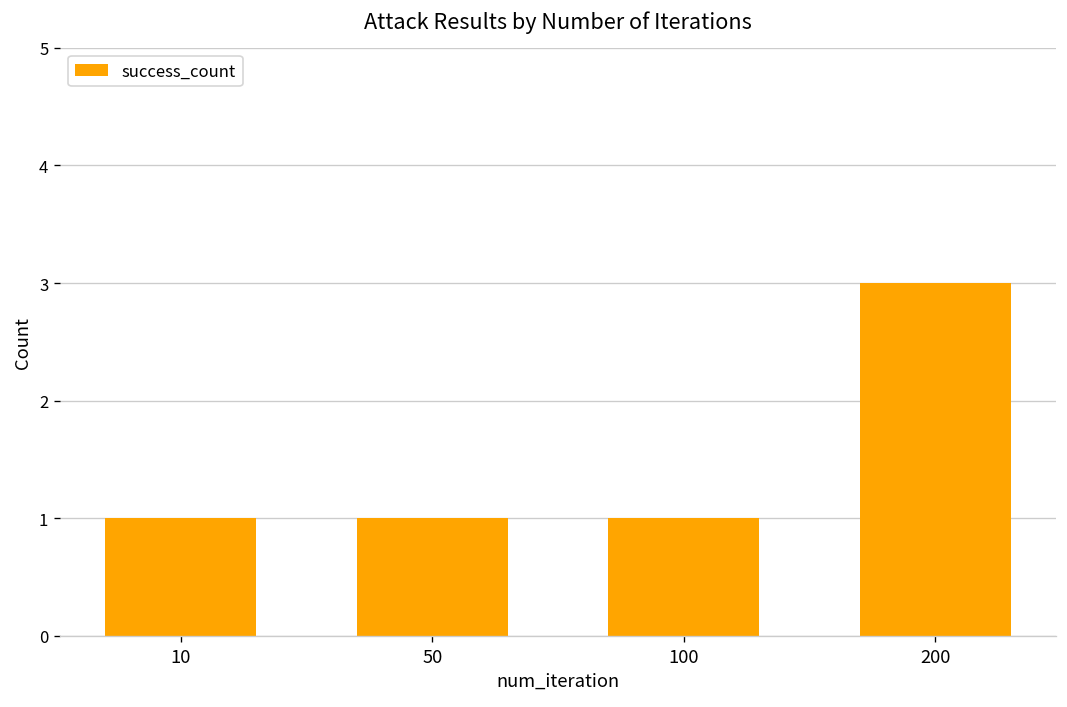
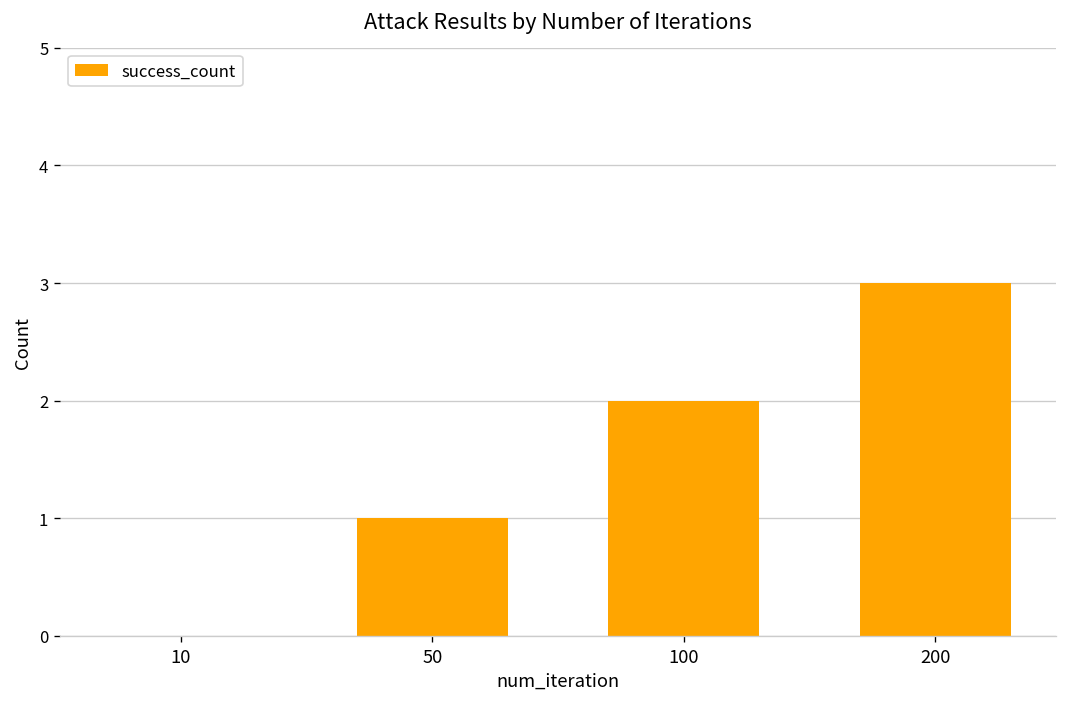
10: 1 -> 0
100: 1 -> 2
